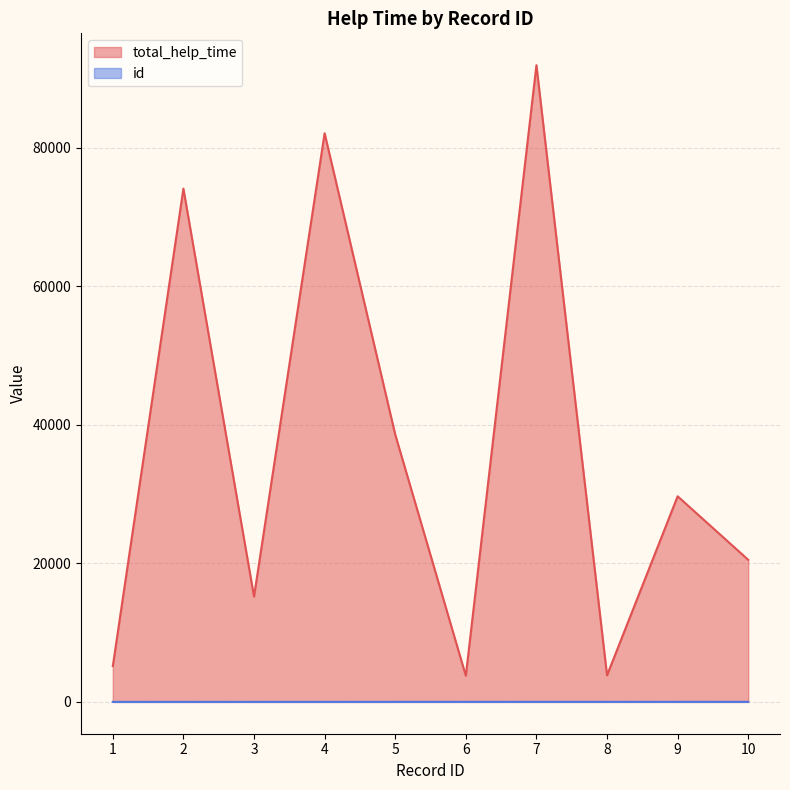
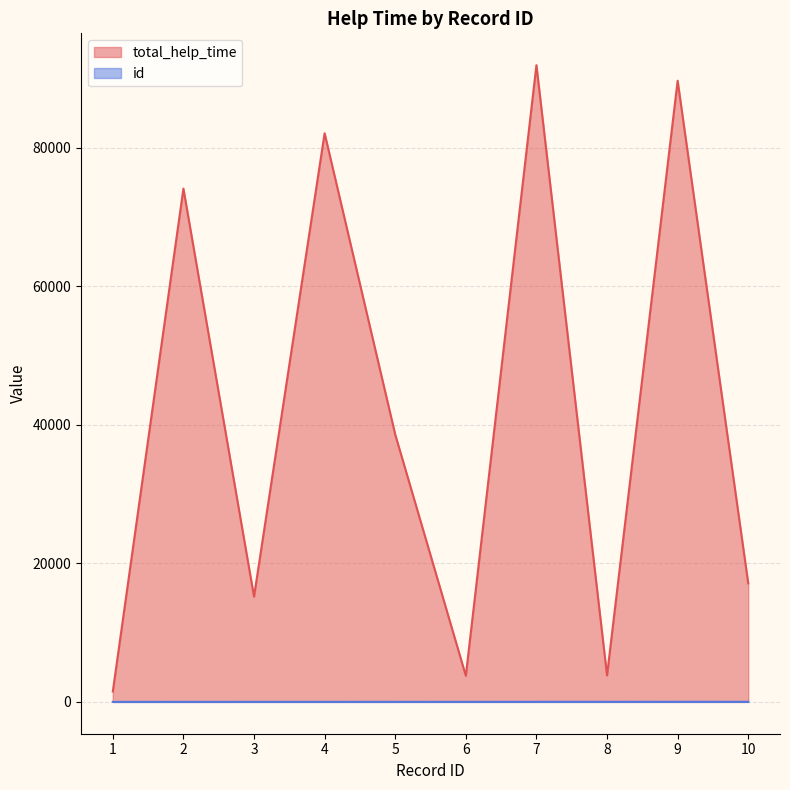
total_help_time, 1: 5000 -> 2000
total_help_time, 9: 30000 -> 90000
total_help_time, 10: 21000 -> 17000
